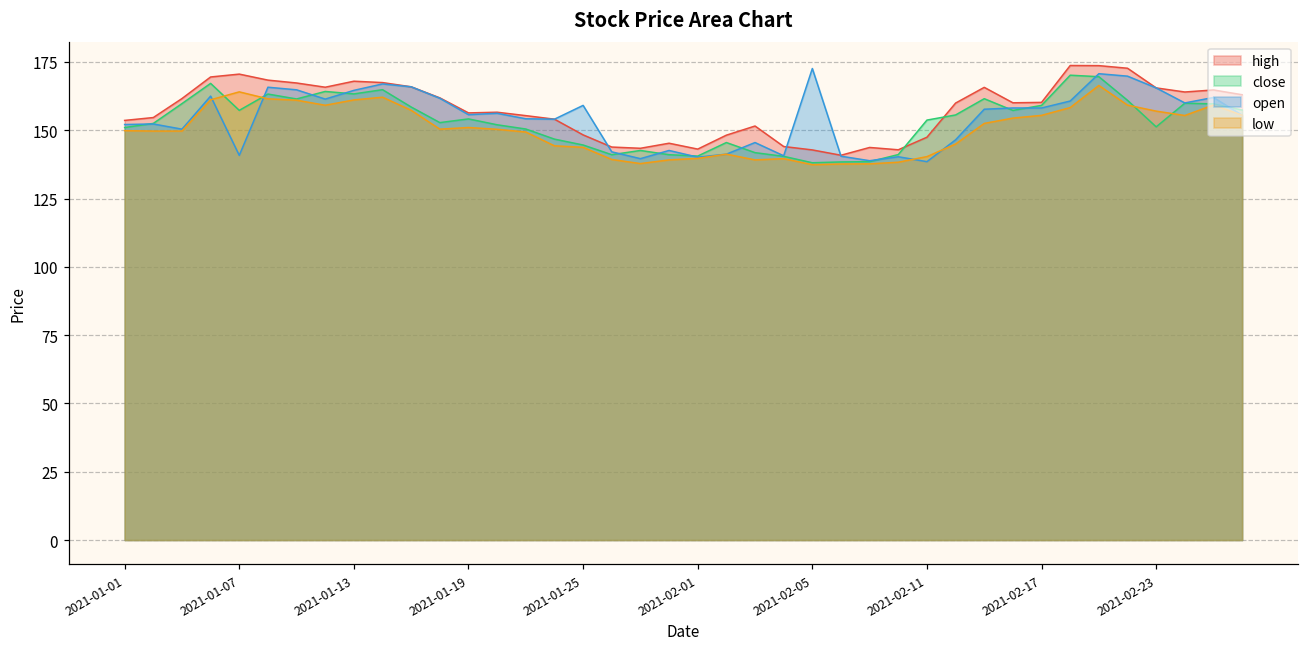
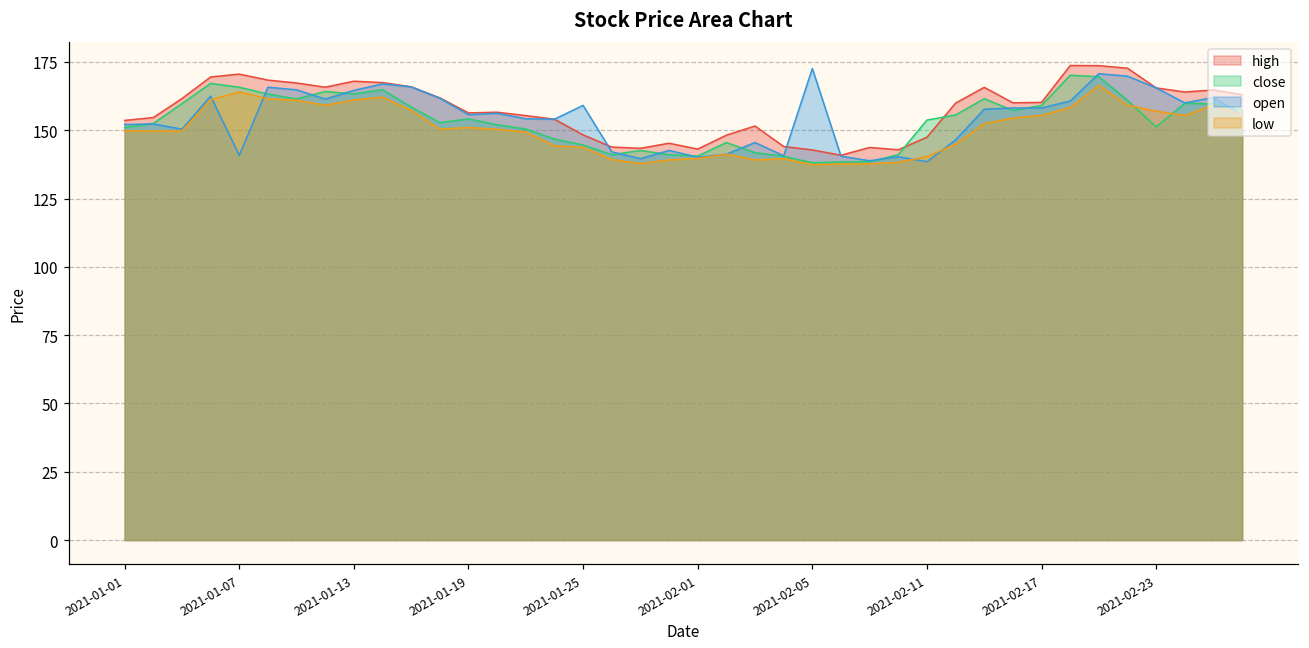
close, 2021-01-07: 157 -> 166
